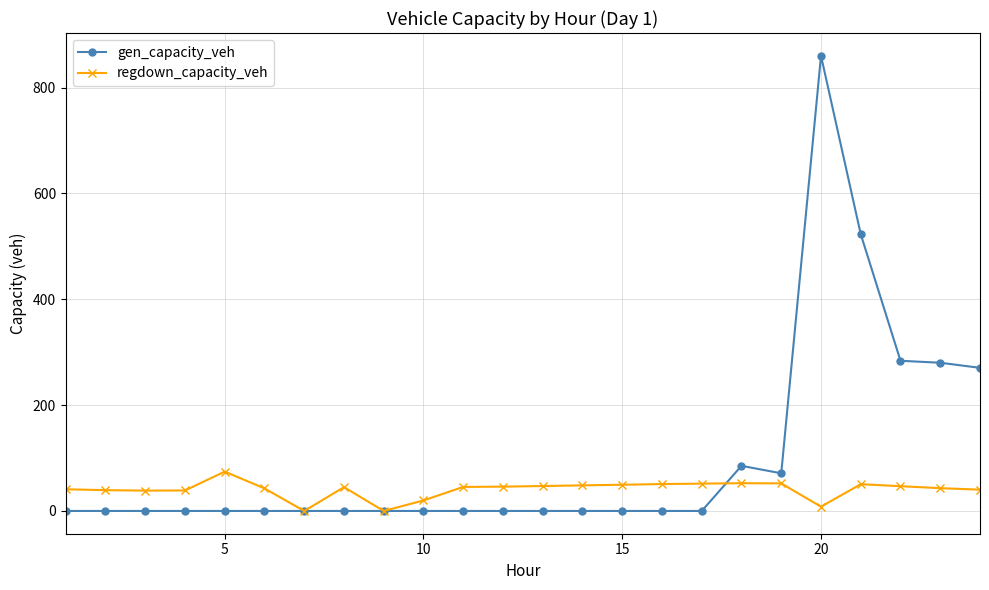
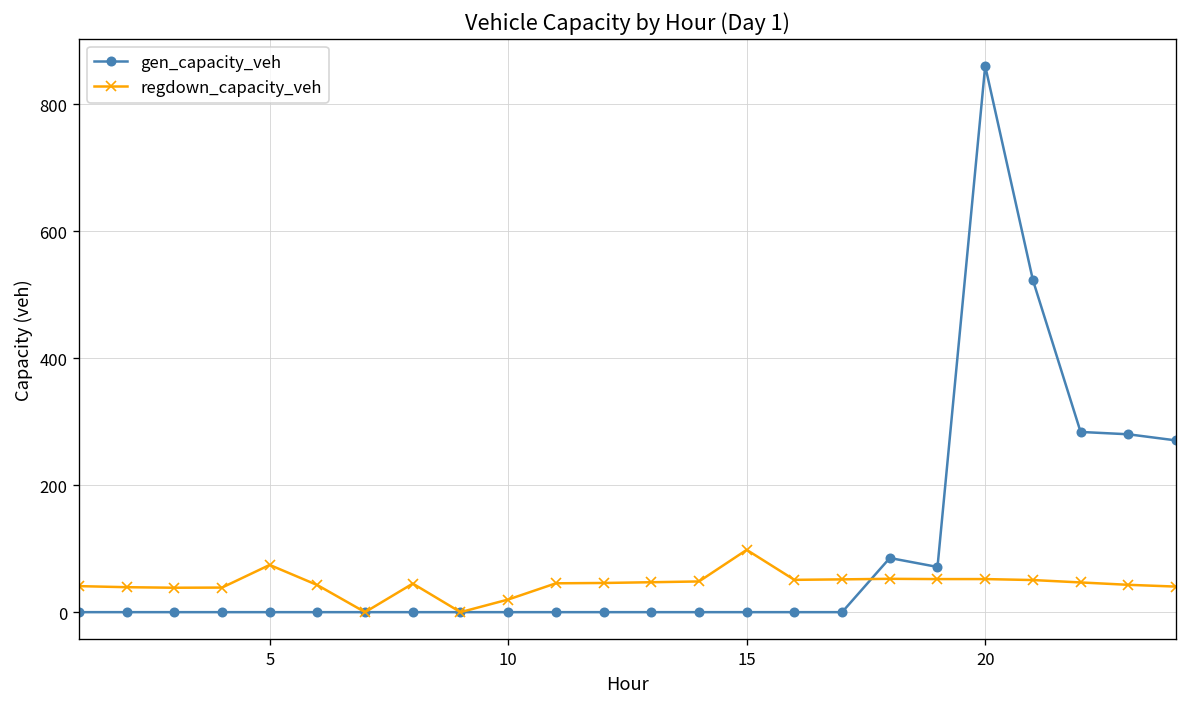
regdown_capacity_veh, 15: 50 -> 100
regdown_capacity_veh, 20: 10 -> 50
